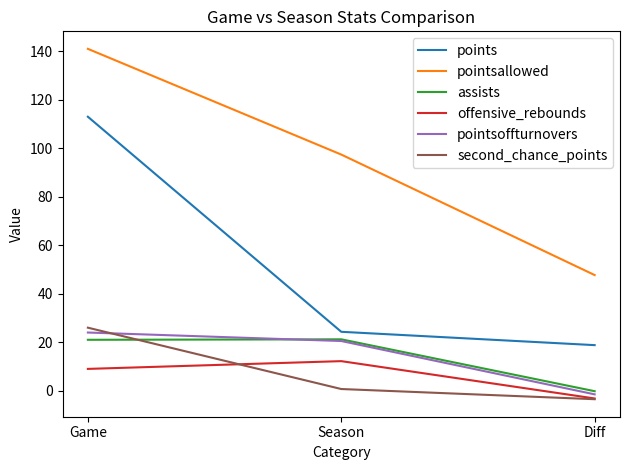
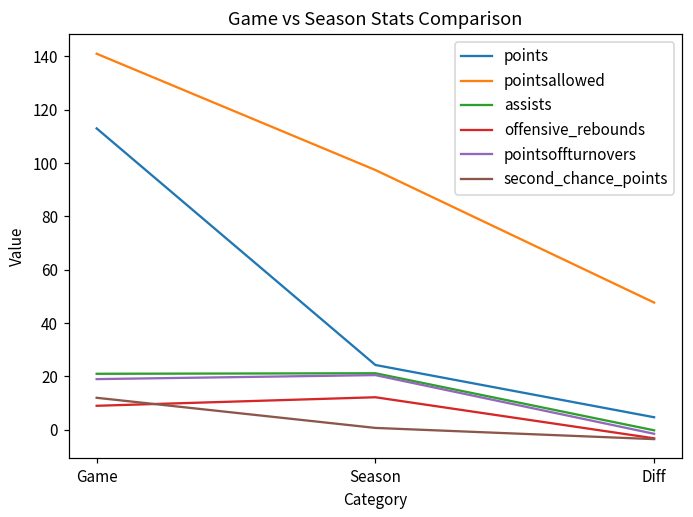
pointsoffturnovers, Game: 24 -> 19
second_chance_points, Game: 26 -> 12
points, Diff: 19 -> 5
